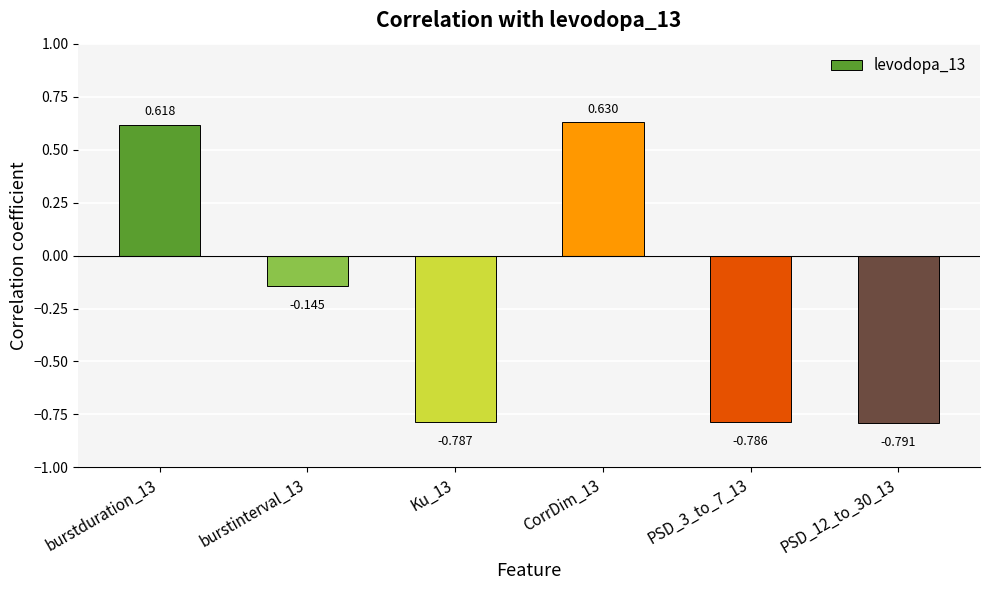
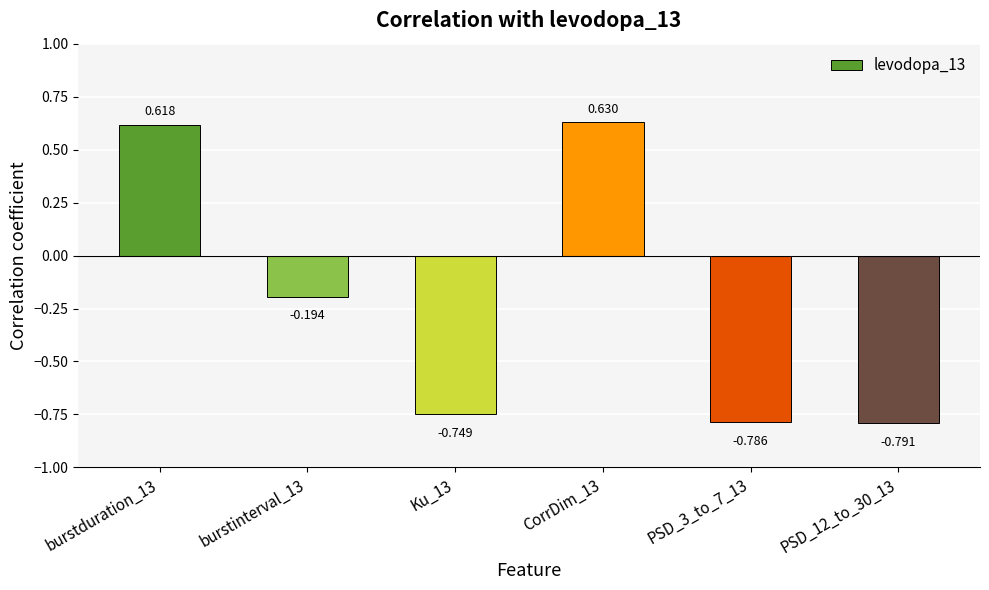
burstinterval_13: -0.145 -> -0.194
Ku_13: -0.787 -> -0.749
